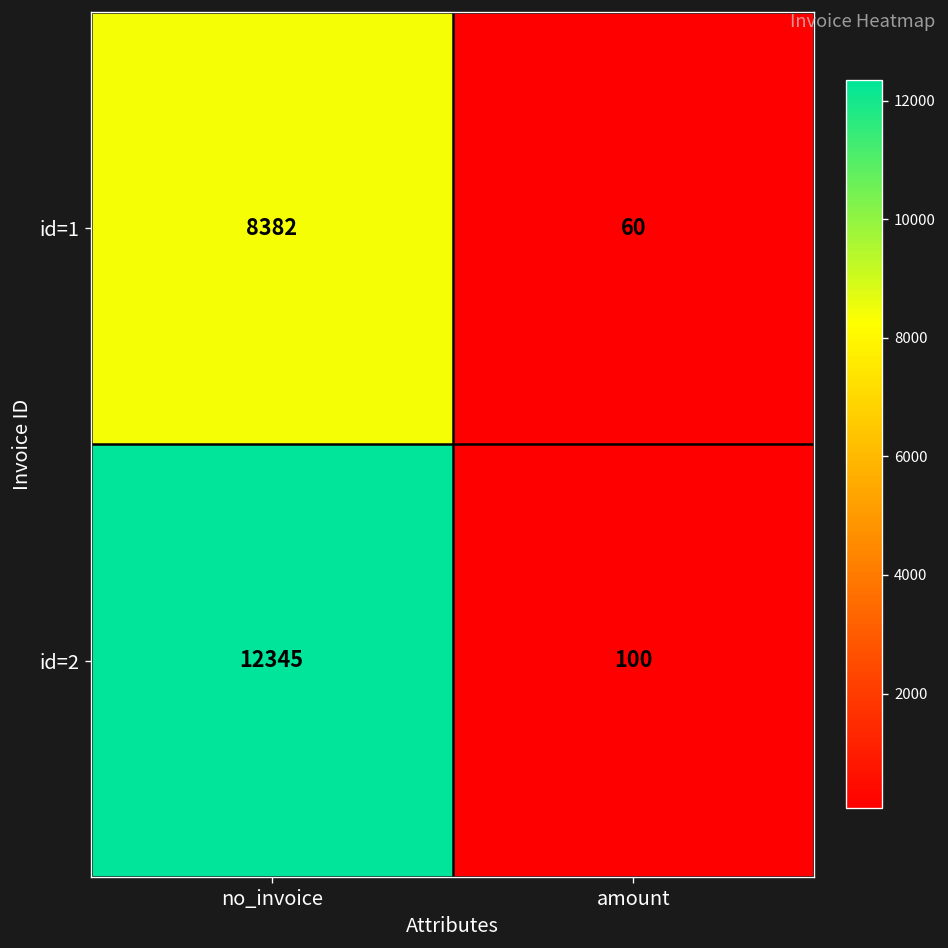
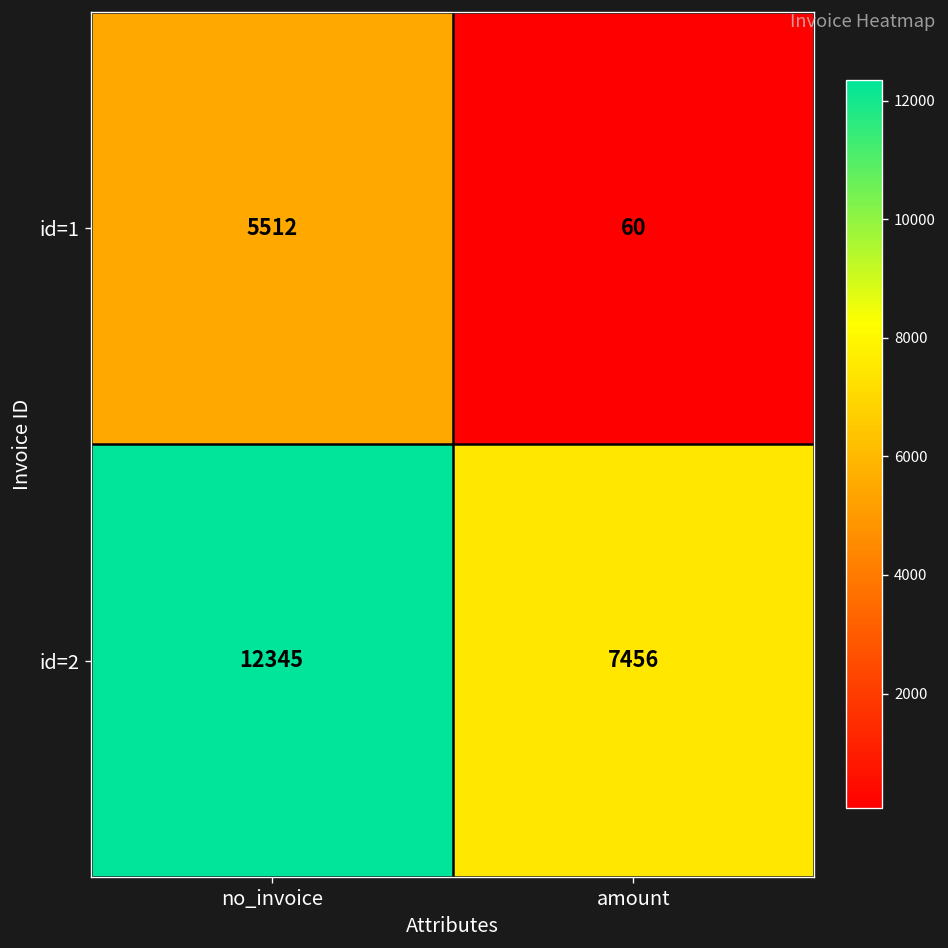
id=1, no_invoice: 8382 -> 5512
id=2, amount: 100 -> 7456
